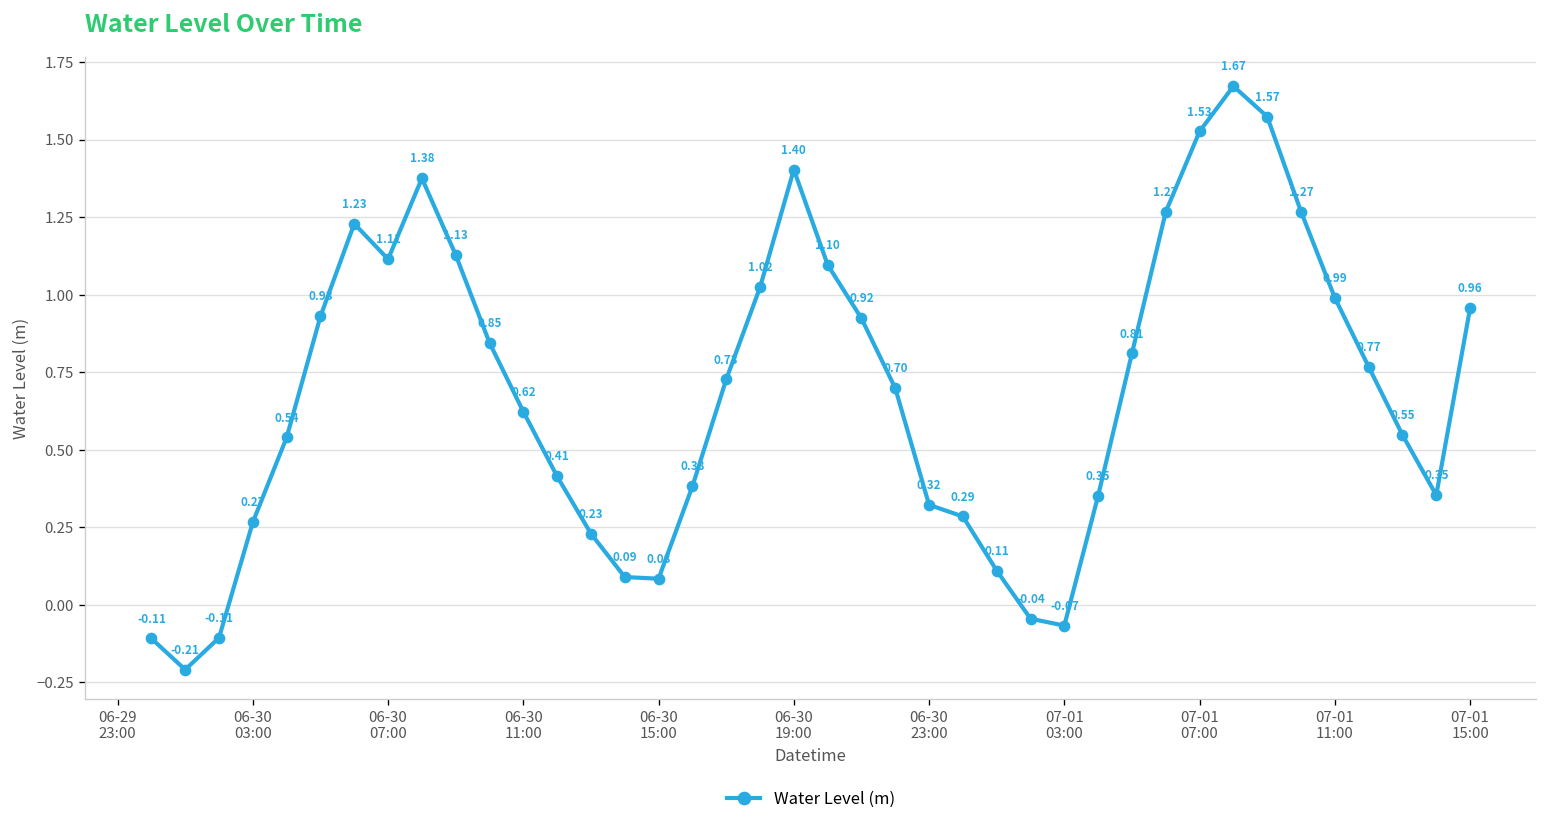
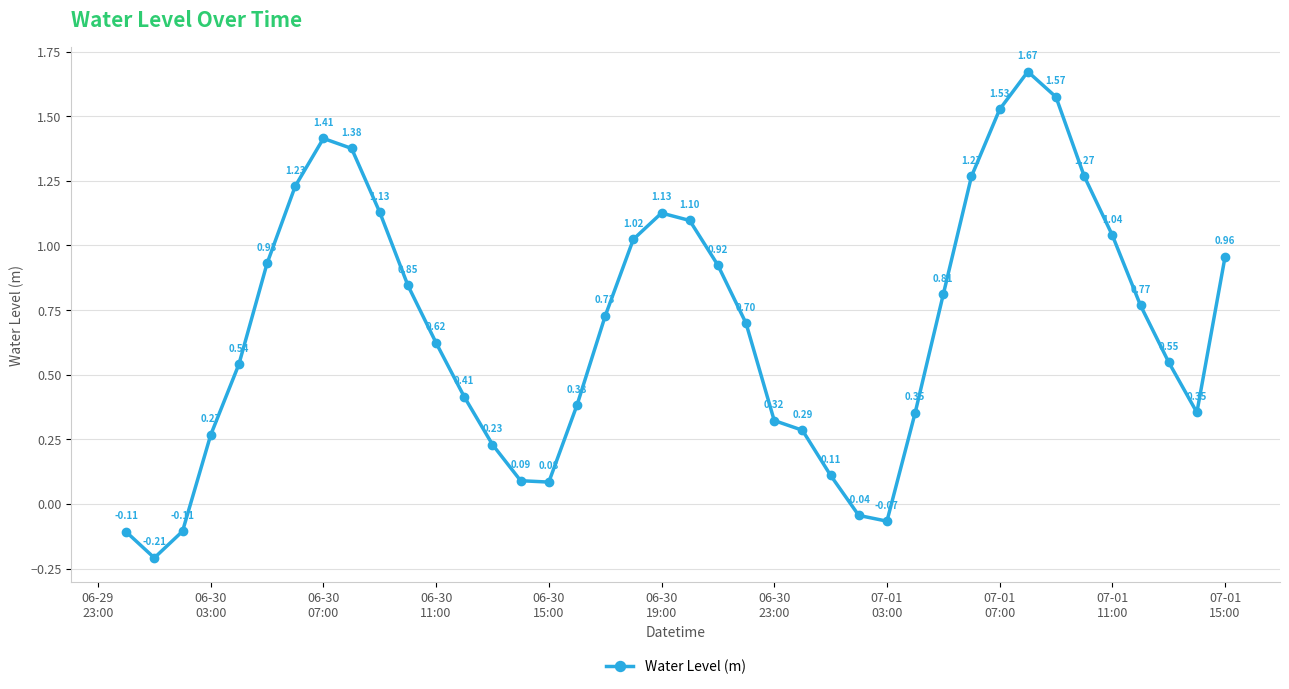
06-30 07:00: 1.11 -> 1.41
06-30 19:00: 1.40 -> 1.13
07-01 11:00: 0.99 -> 1.04
